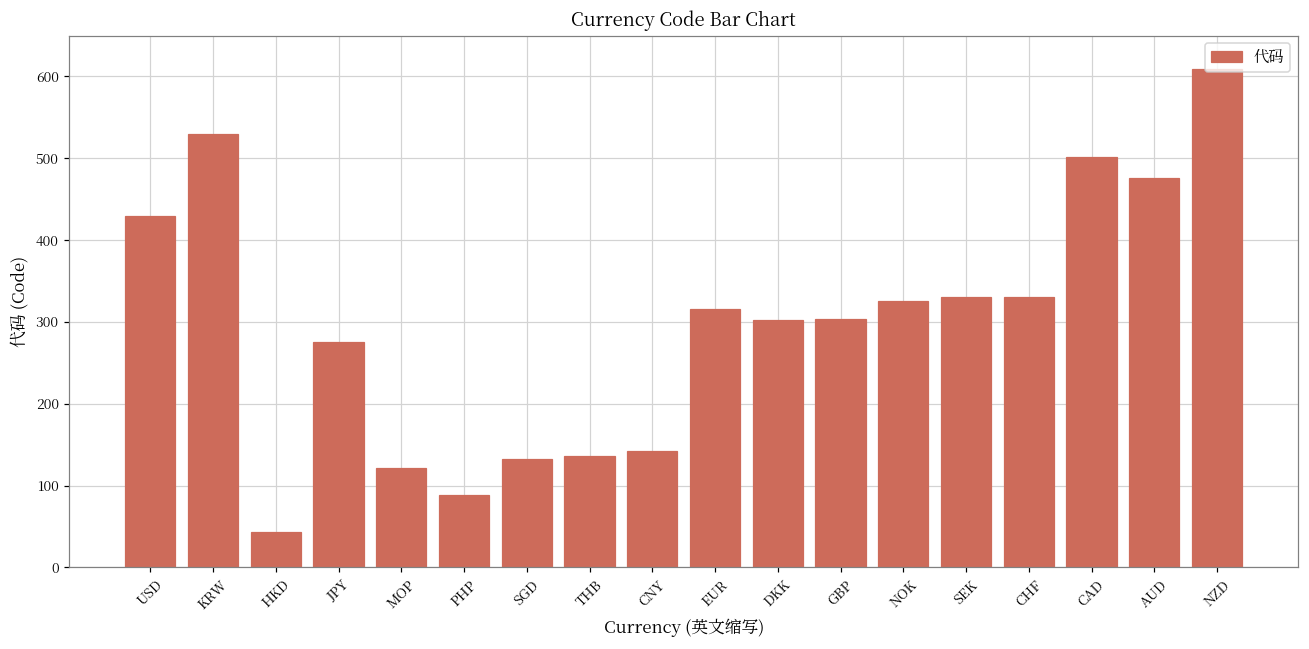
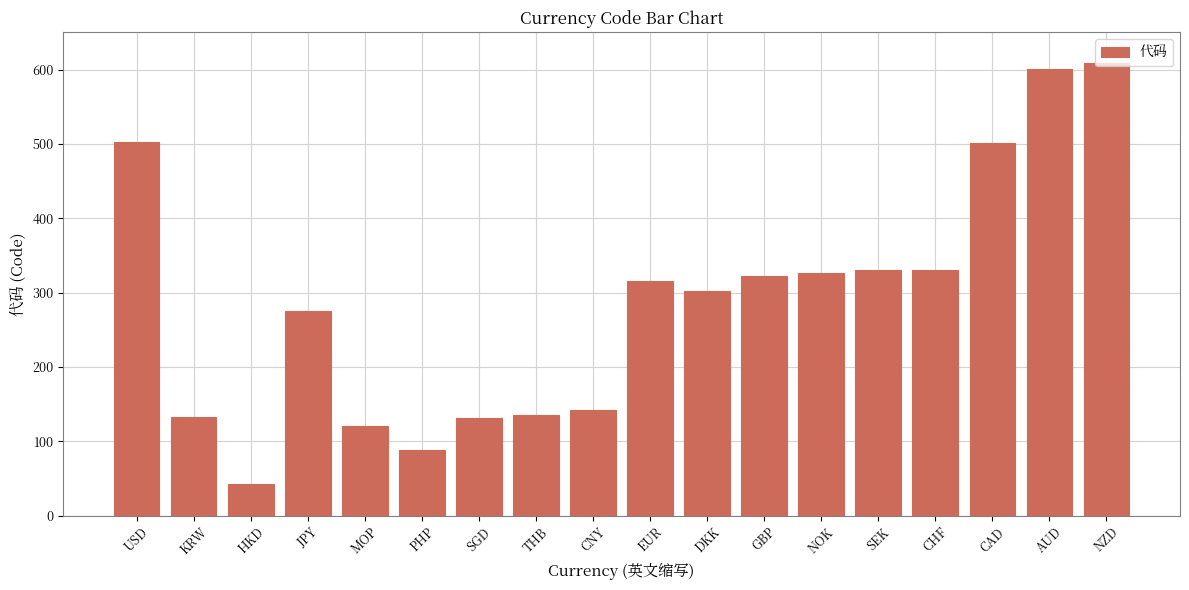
USD: 430 -> 500
KRW: 530 -> 130
GBP: 300 -> 320
AUD: 480 -> 600
